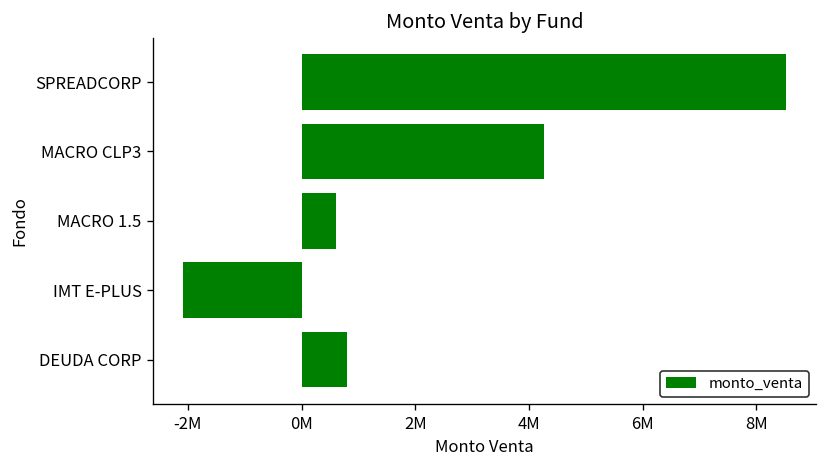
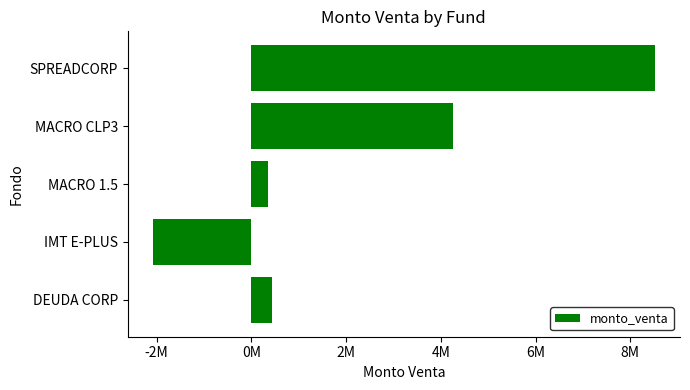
MACRO 1.5: 600000 -> 400000
DEUDA CORP: 800000 -> 400000
